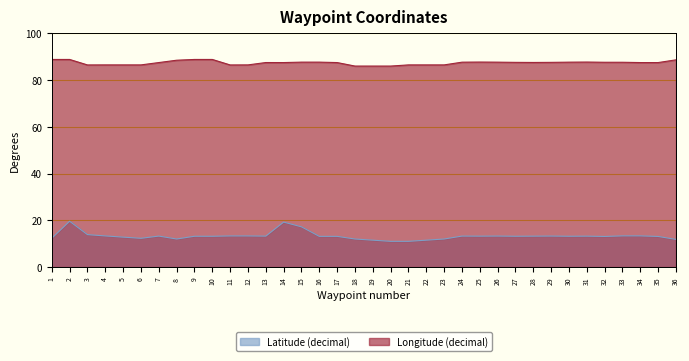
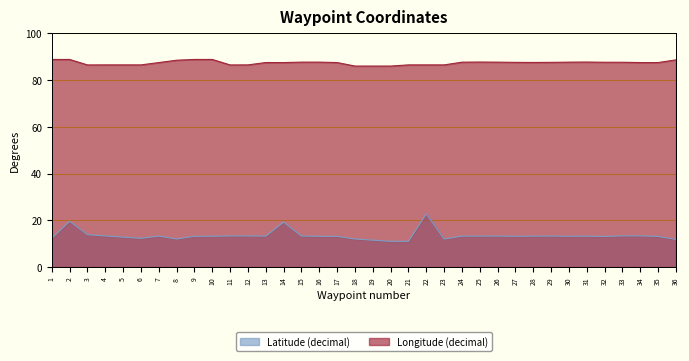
Latitude (decimal), 15: 17 -> 13
Latitude (decimal), 22: 12 -> 23
